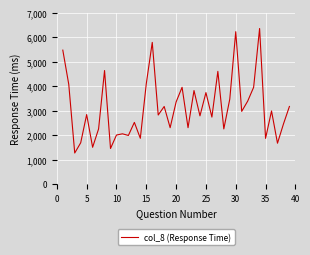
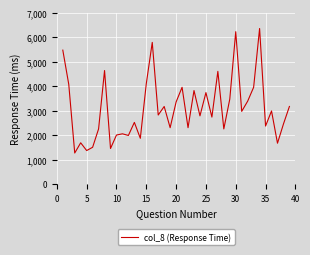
5: 2,800 -> 1,400
35: 1,900 -> 2,400
